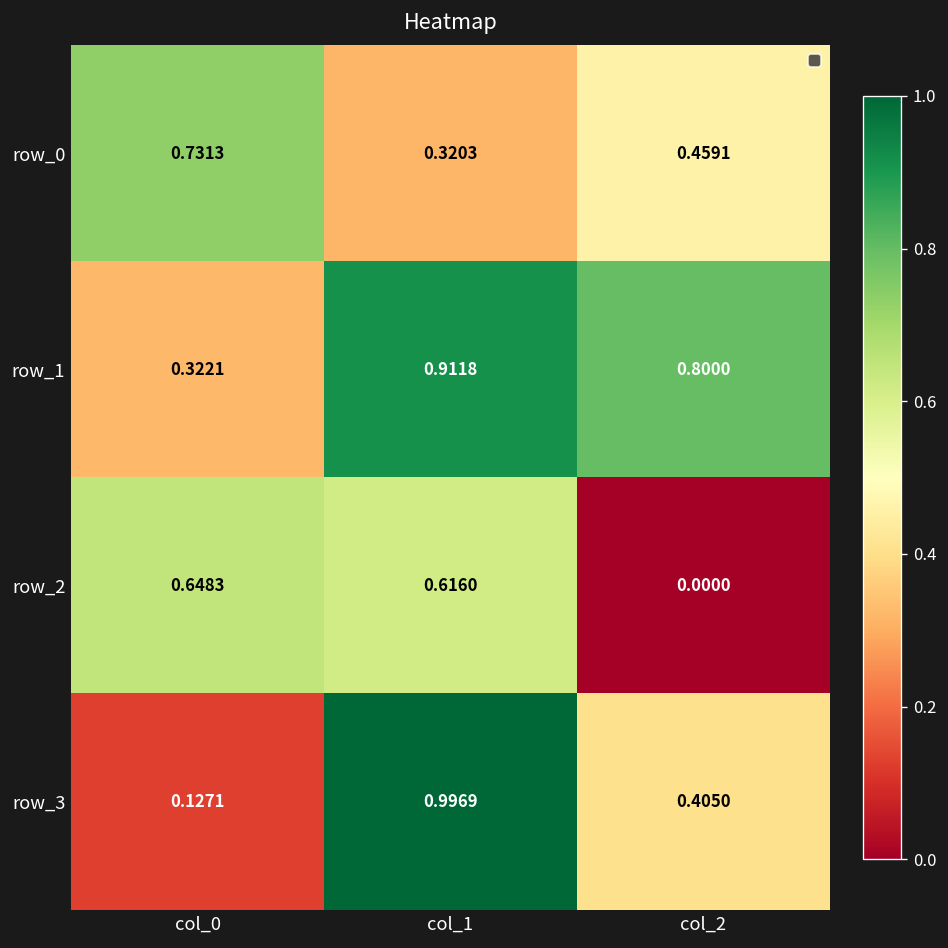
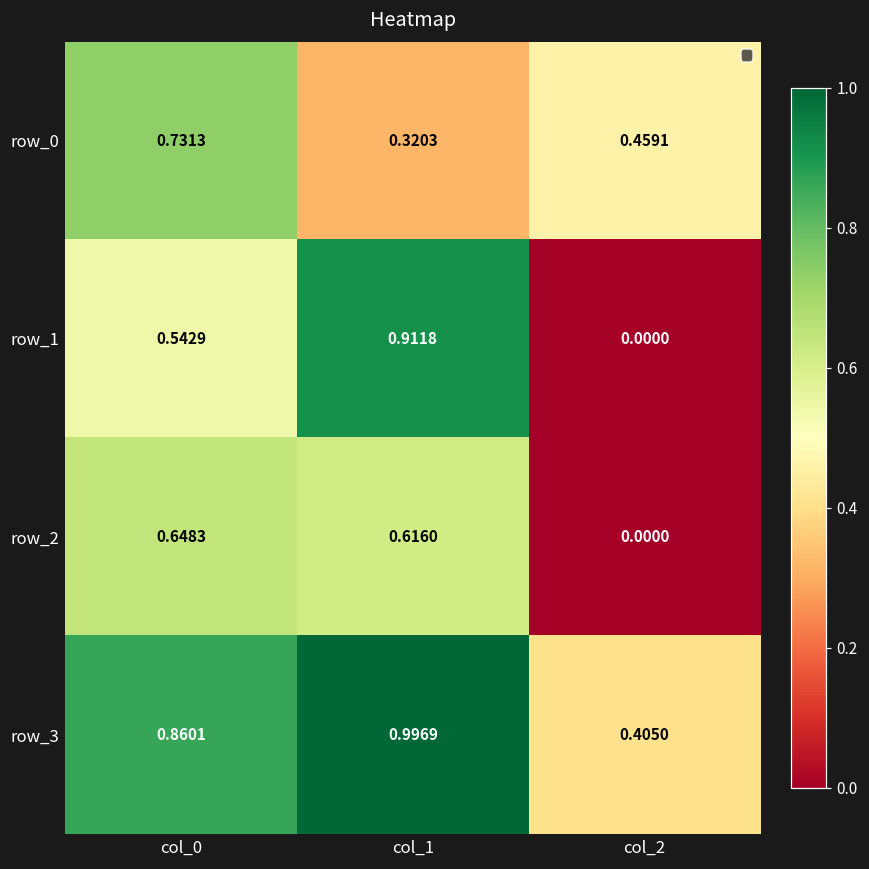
row_1, col_0: 0.3221 -> 0.5429
row_1, col_2: 0.8000 -> 0.0000
row_3, col_0: 0.1271 -> 0.8601
